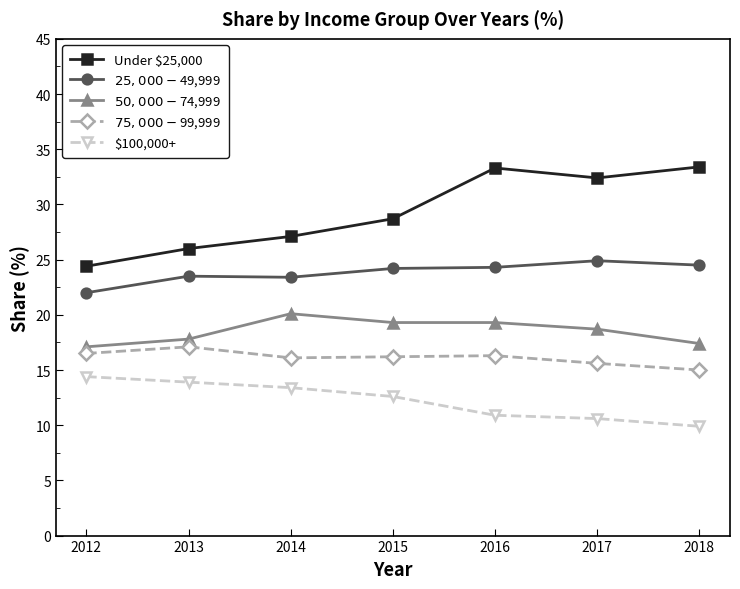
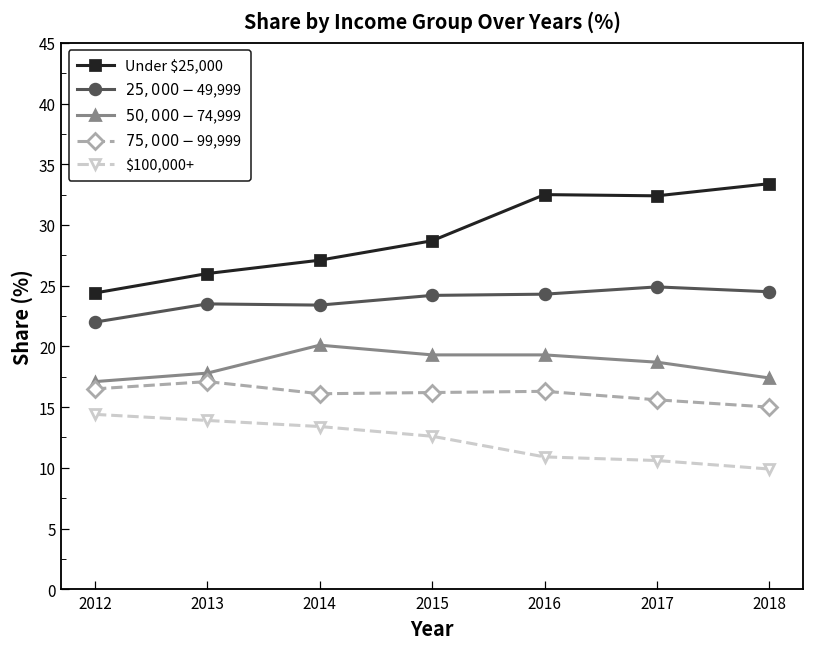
Under $25,000, 2016: 33.3 -> 32.5
